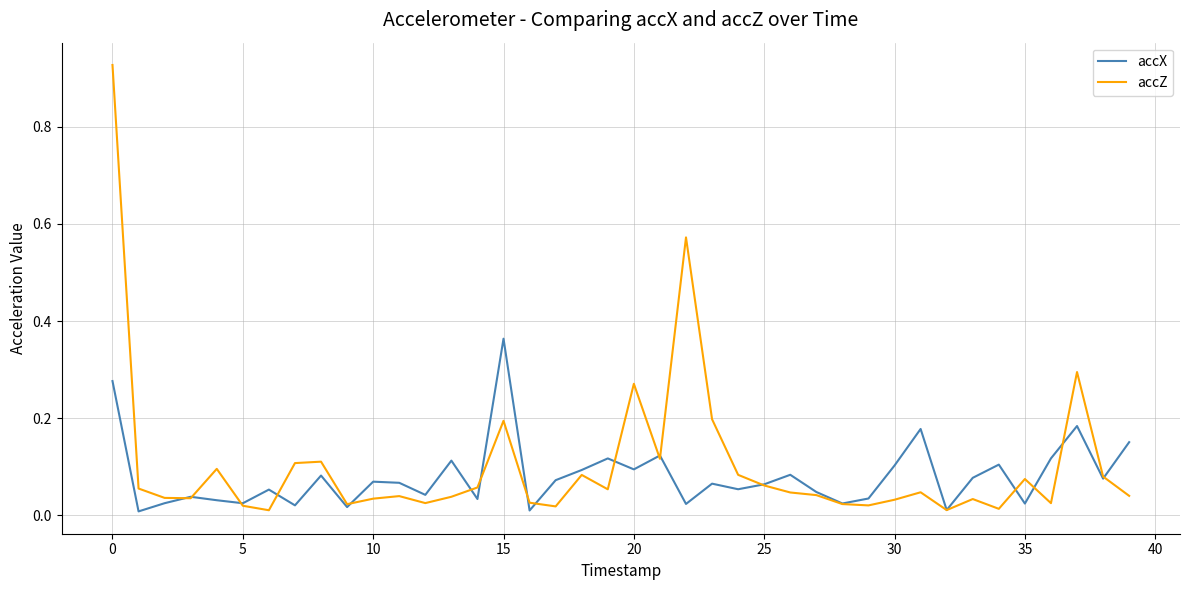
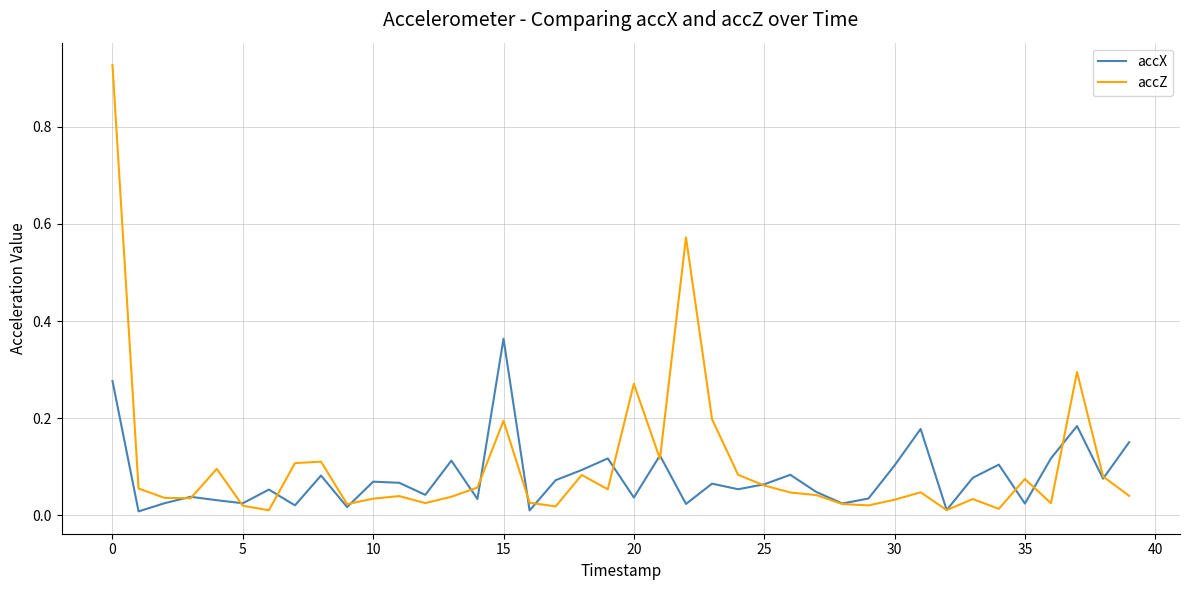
accX, 20: 0.09 -> 0.04
